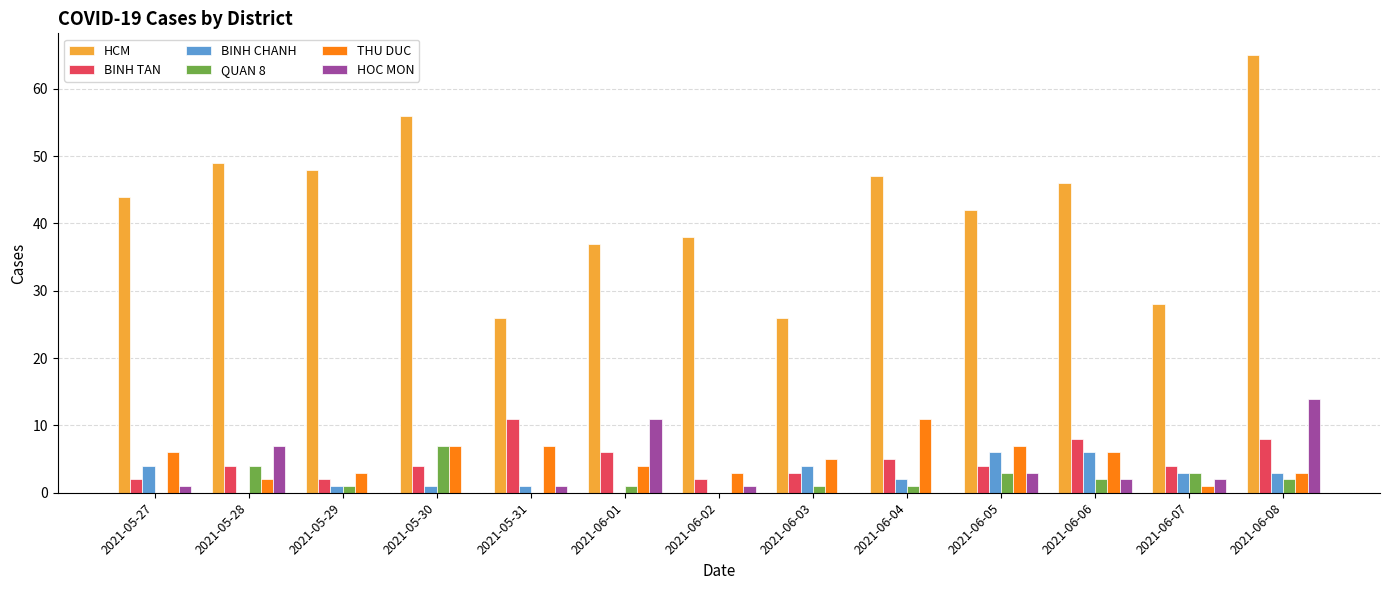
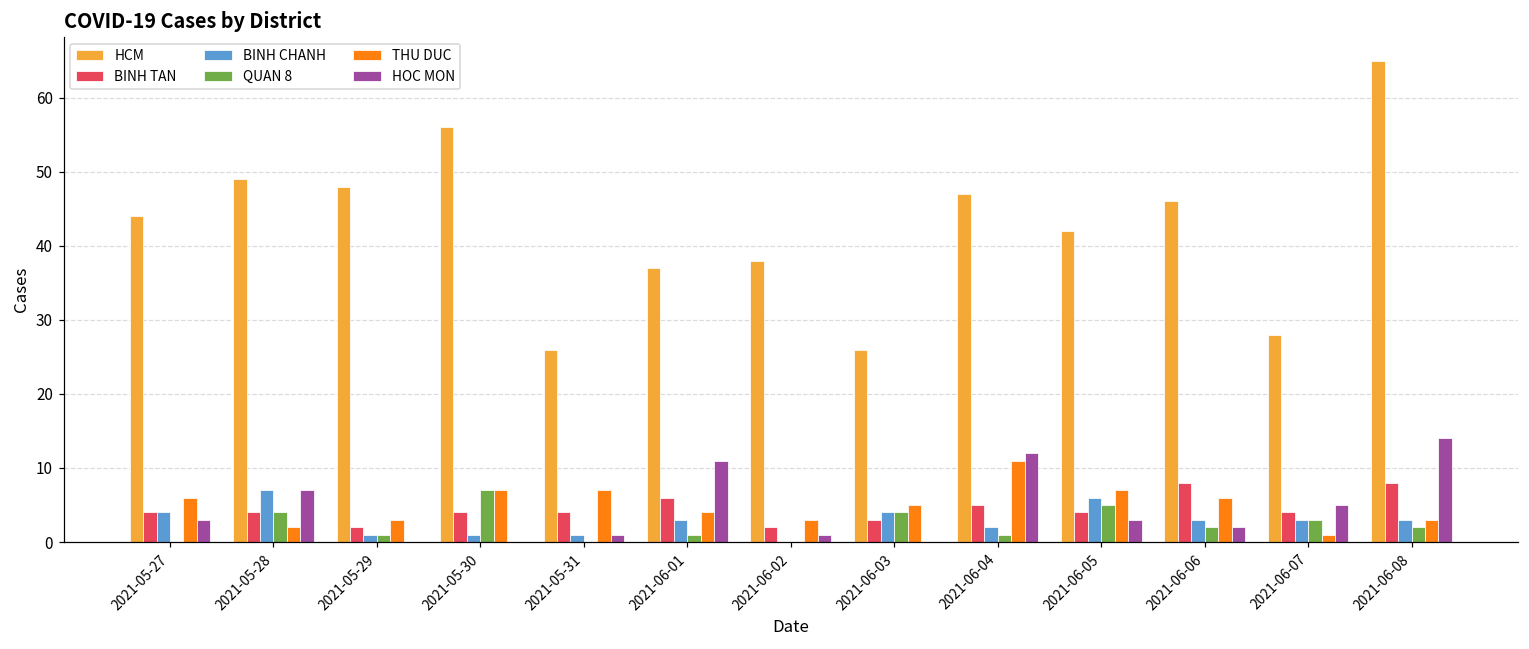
BINH TAN, 2021-05-27: 2 -> 4
HOC MON, 2021-05-27: 1 -> 3
BINH CHANH, 2021-05-28: 0 -> 7
BINH TAN, 2021-05-31: 11 -> 4
BINH CHANH, 2021-06-01: 0 -> 3
QUAN 8, 2021-06-03: 1 -> 4
HOC MON, 2021-06-04: 0 -> 12
QUAN 8, 2021-06-05: 3 -> 5
BINH CHANH, 2021-06-06: 6 -> 3
HOC MON, 2021-06-07: 2 -> 5
